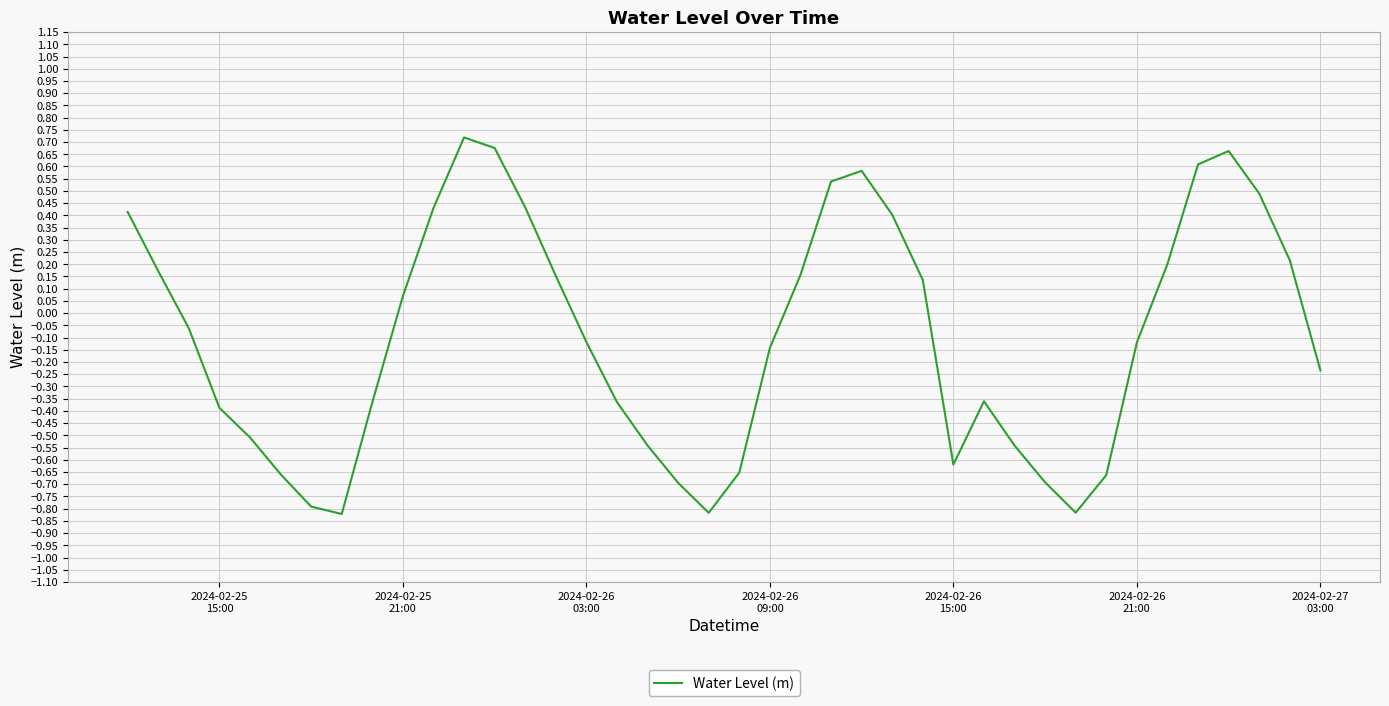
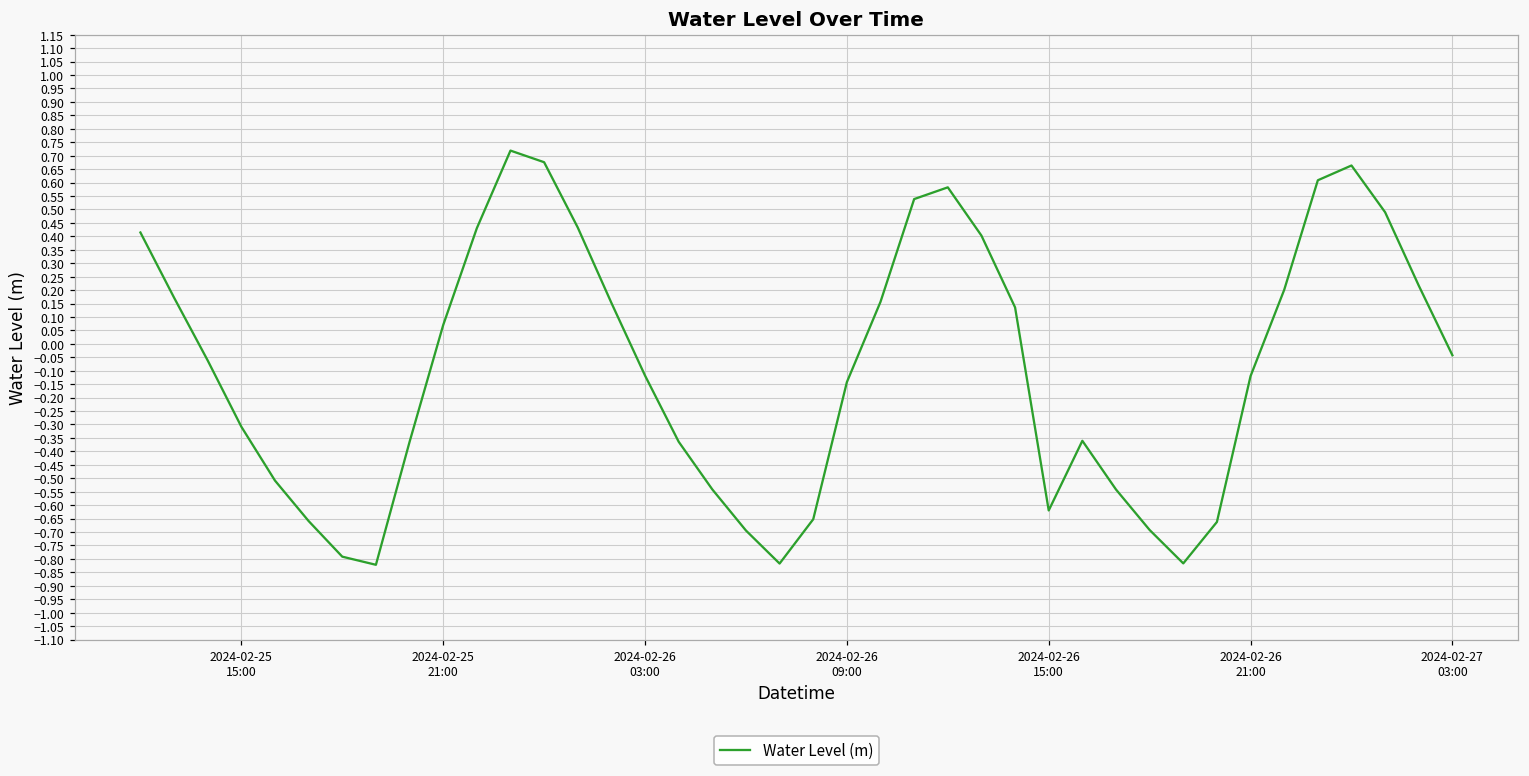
2024-02-25 15:00: -0.39 -> -0.31
2024-02-27 03:00: -0.23 -> -0.04
